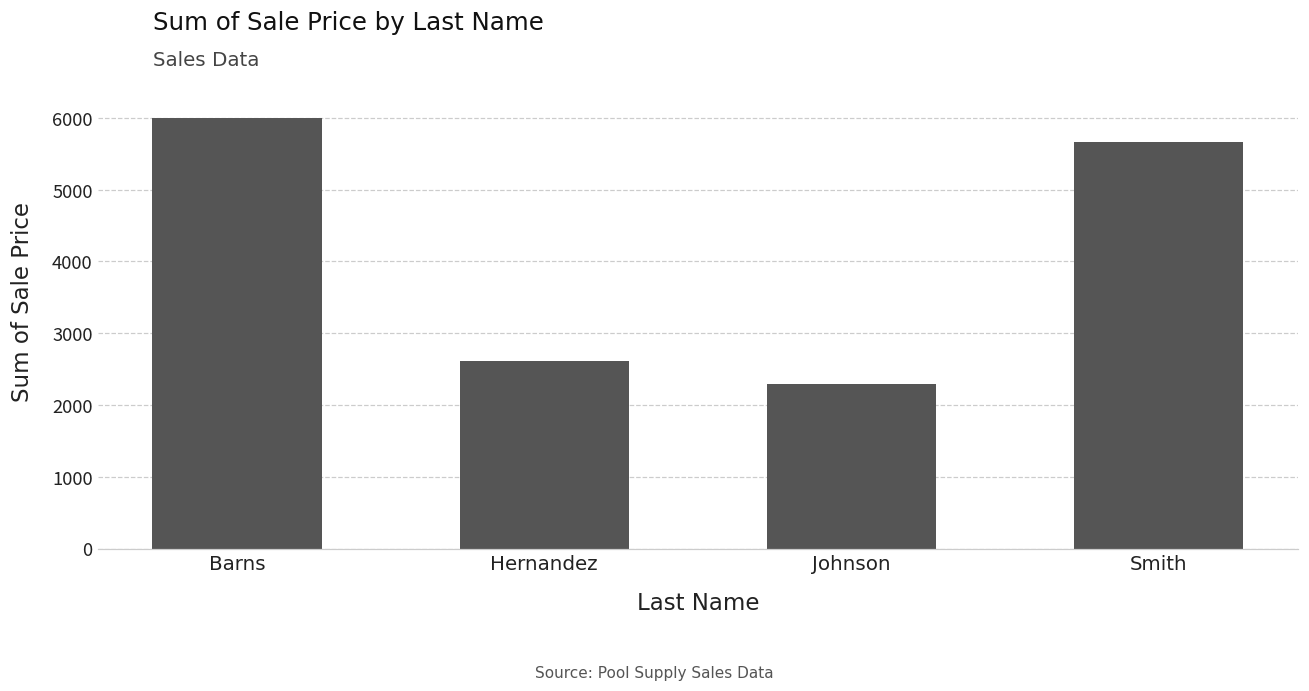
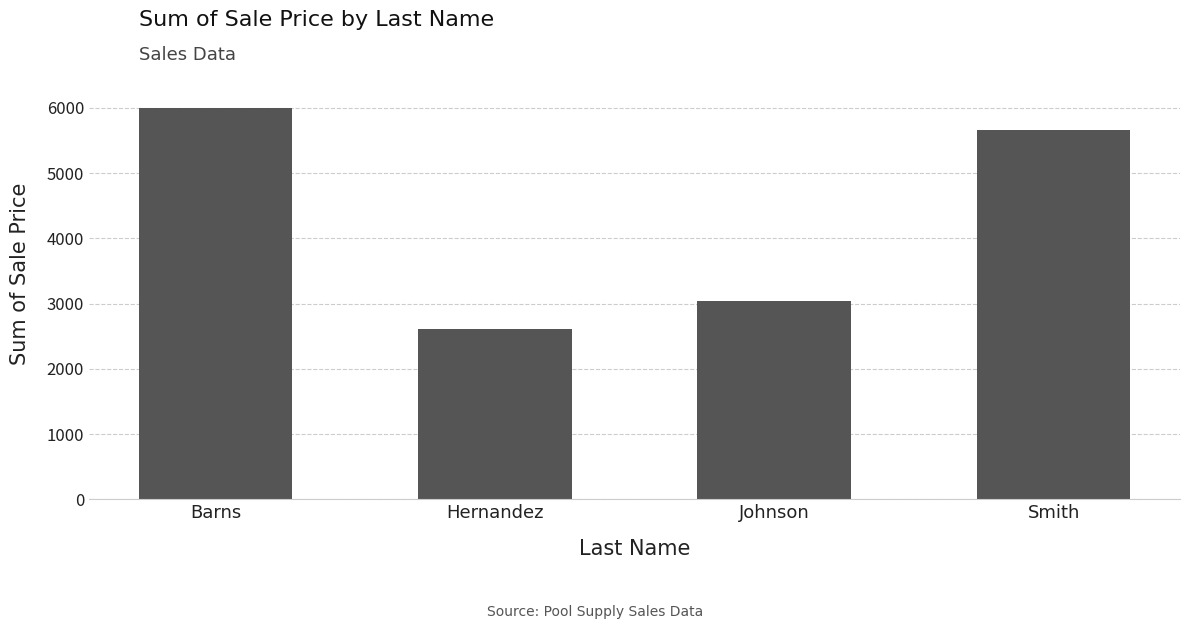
Johnson: 2300 -> 3000
